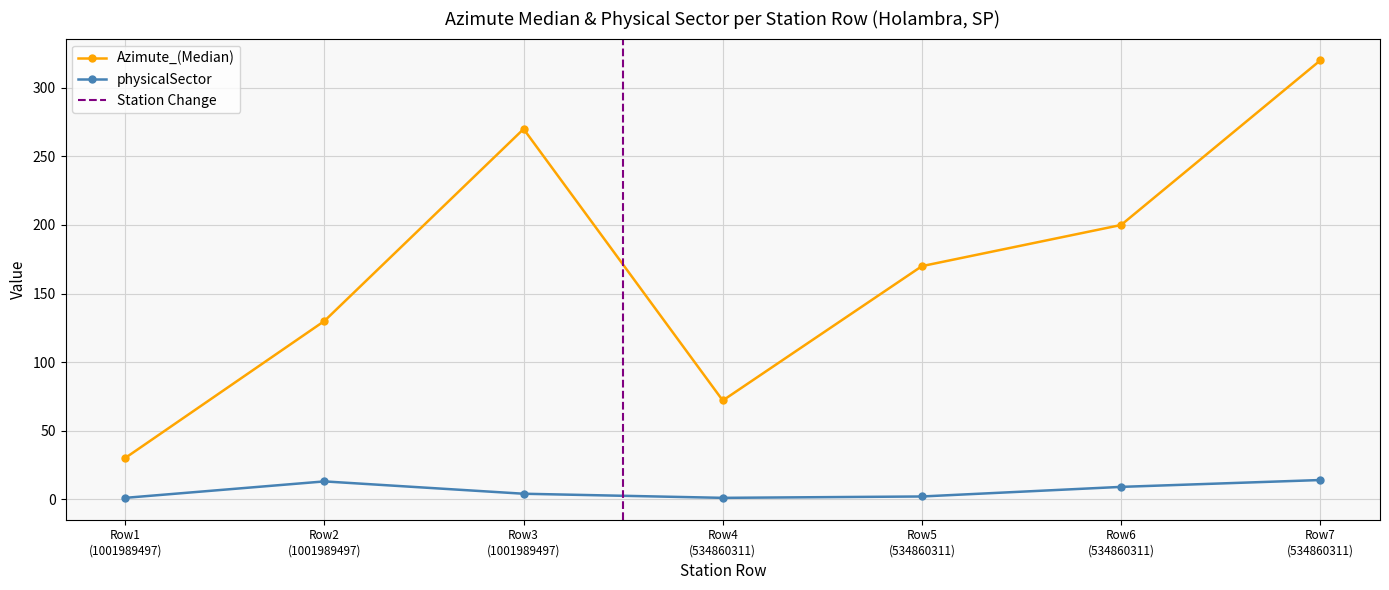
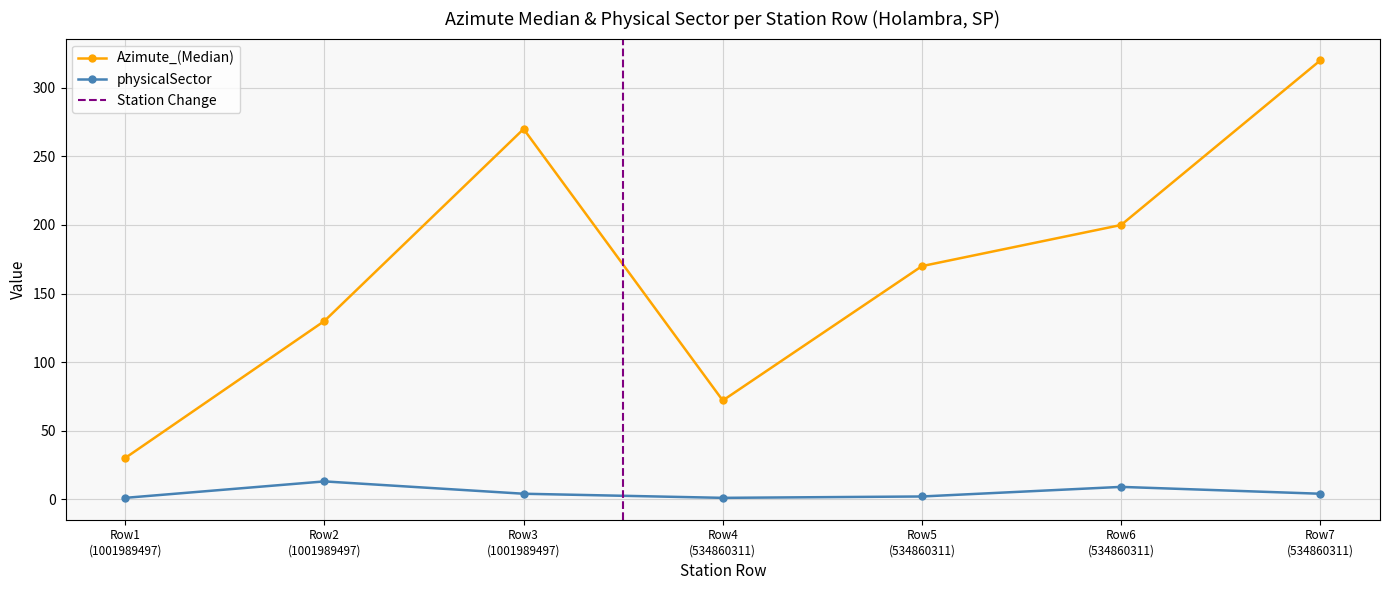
physicalSector, Row7 (534860311): 14 -> 4
